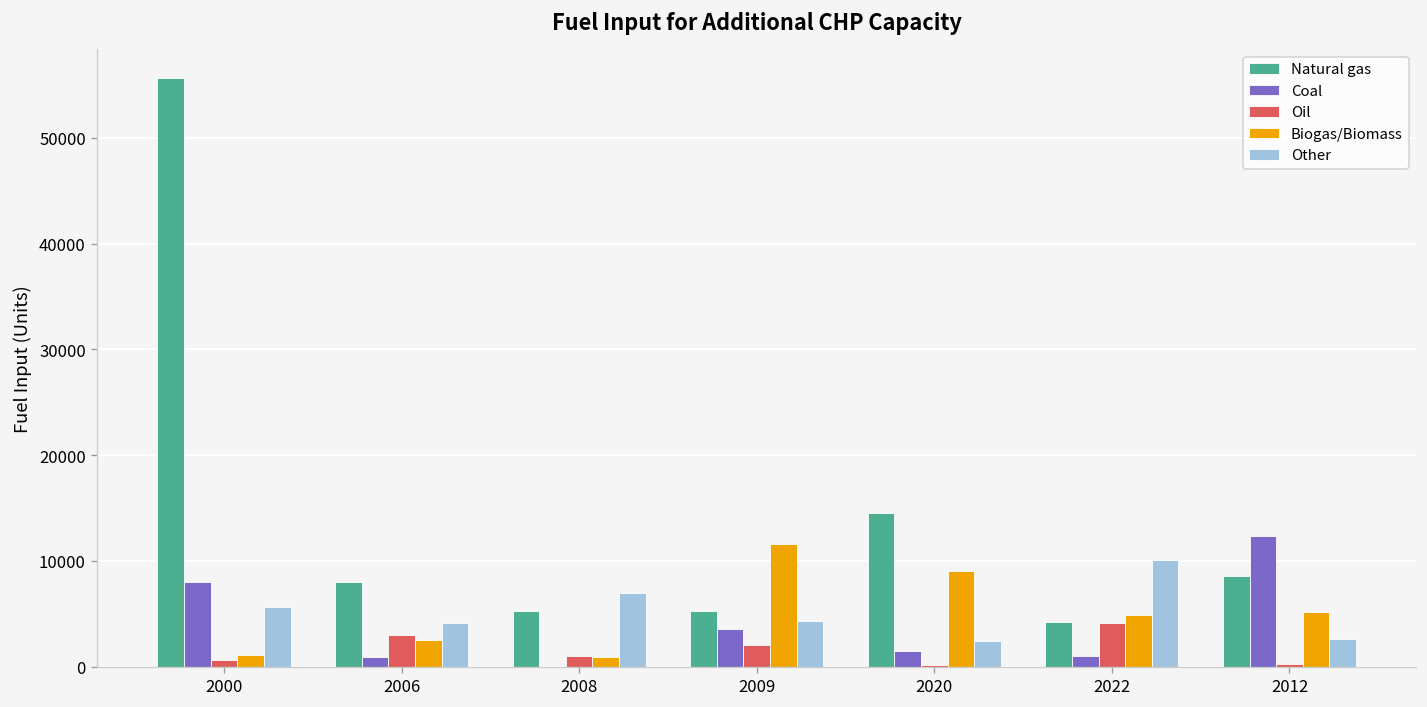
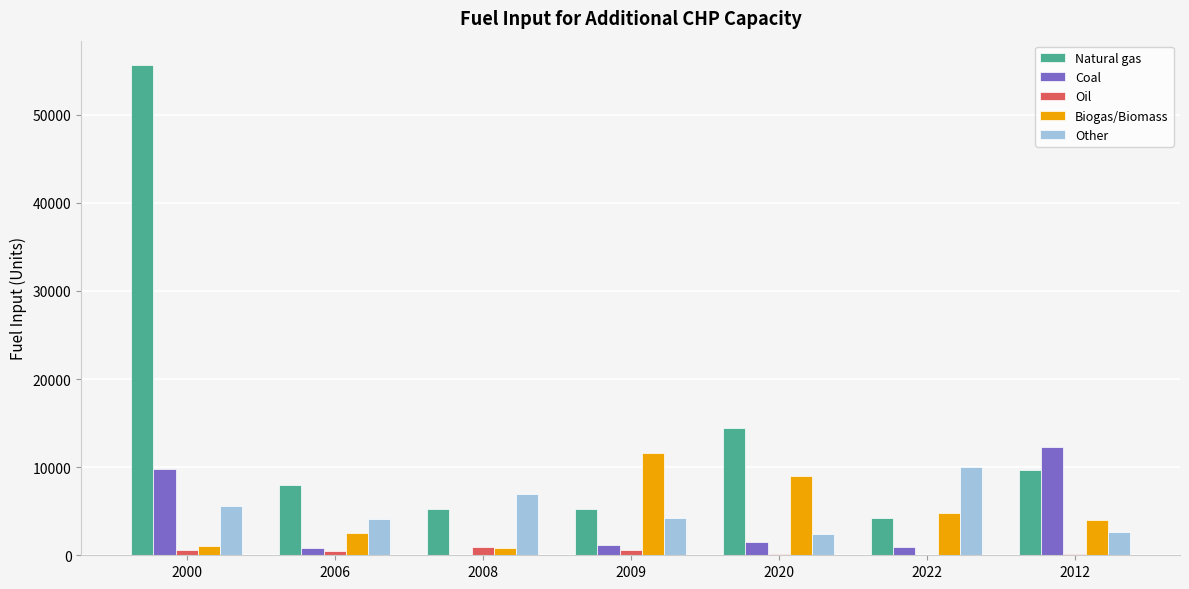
Coal, 2000: 8000 -> 10000
Oil, 2006: 3000 -> 0
Coal, 2009: 4000 -> 1000
Oil, 2009: 2000 -> 1000
Oil, 2022: 4000 -> 0
Natural gas, 2012: 9000 -> 10000
Biogas/Biomass, 2012: 5000 -> 4000
